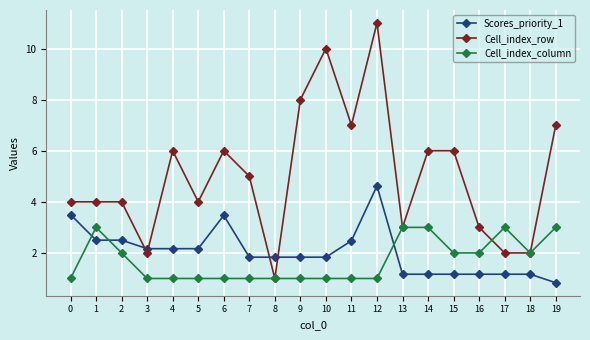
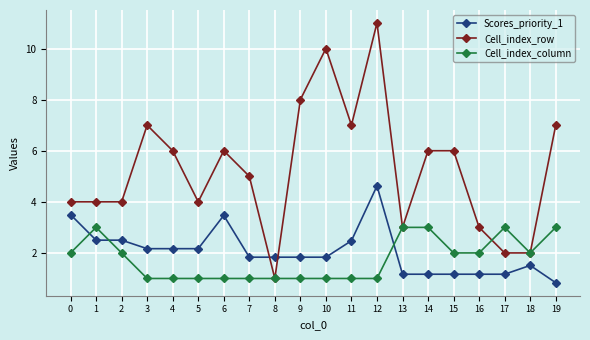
Cell_index_column, 0: 1 -> 2
Cell_index_row, 3: 2 -> 7
Scores_priority_1, 18: 1.2 -> 1.5
